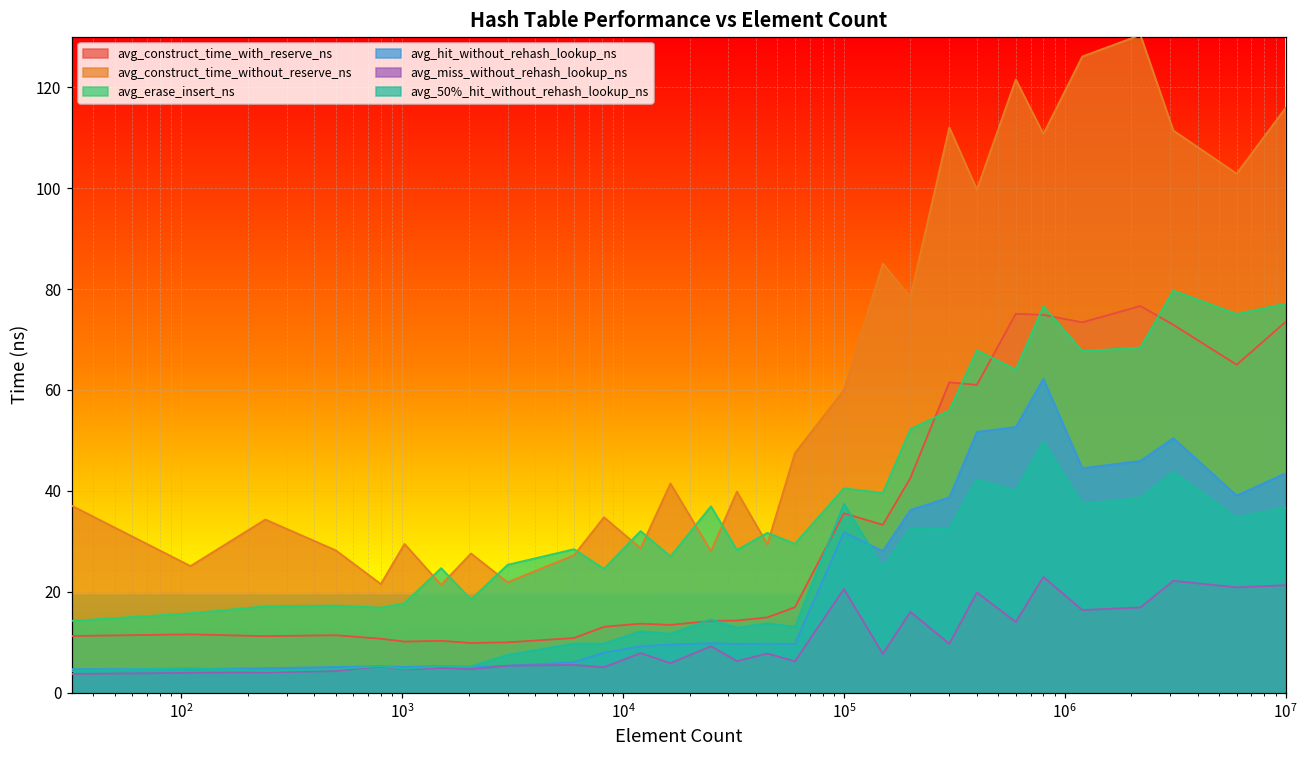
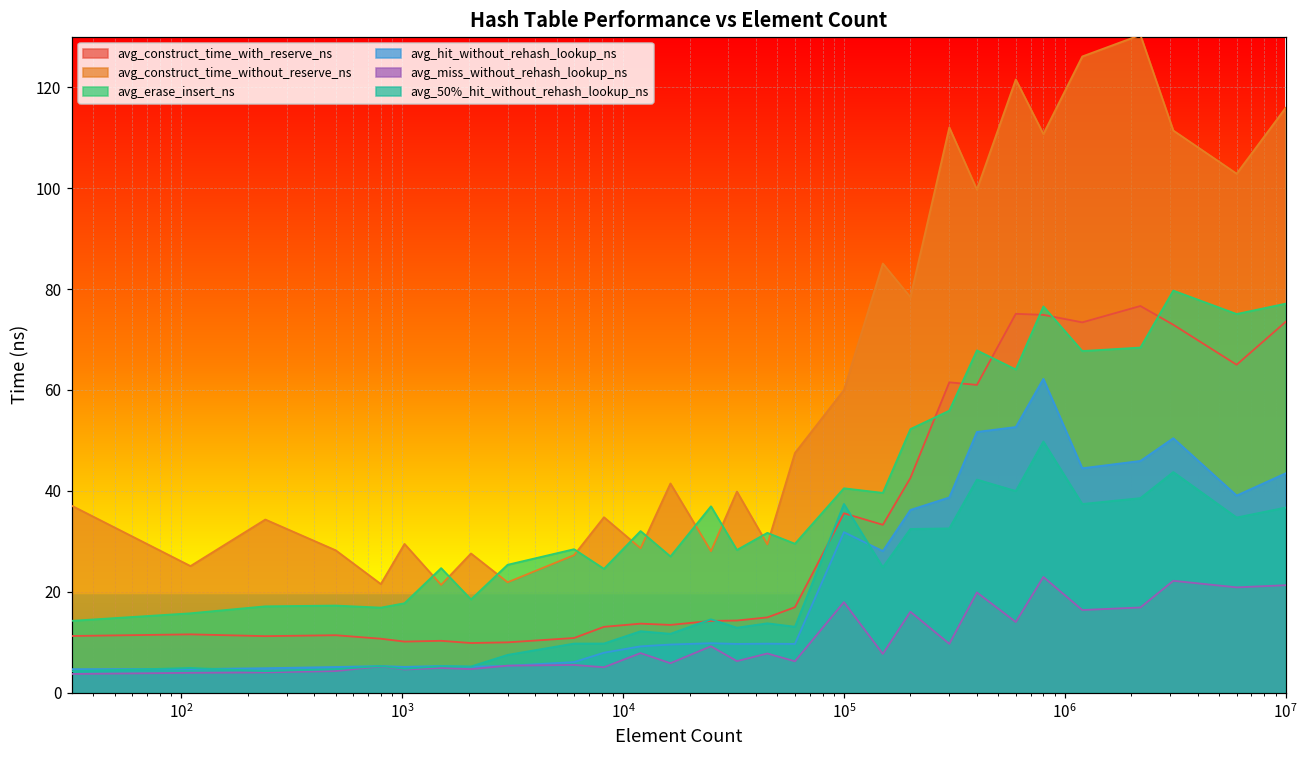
avg_miss_without_rehash_lookup_ns, 10^5: 21 -> 18
